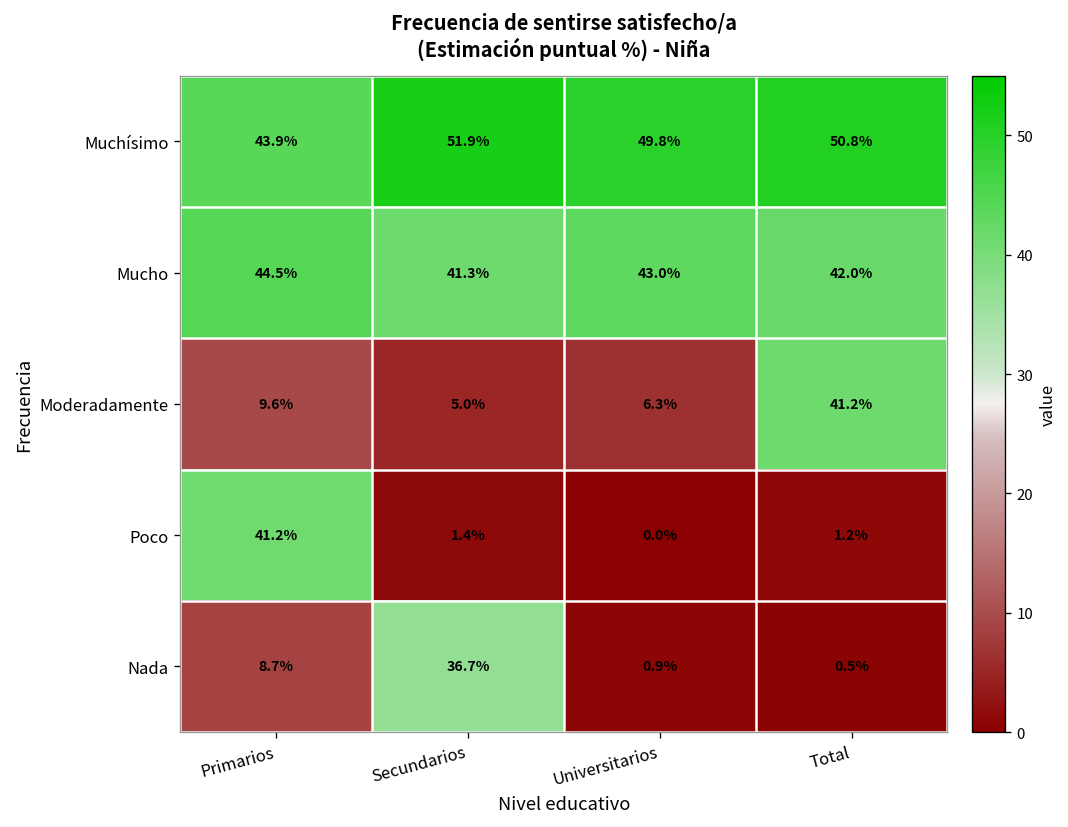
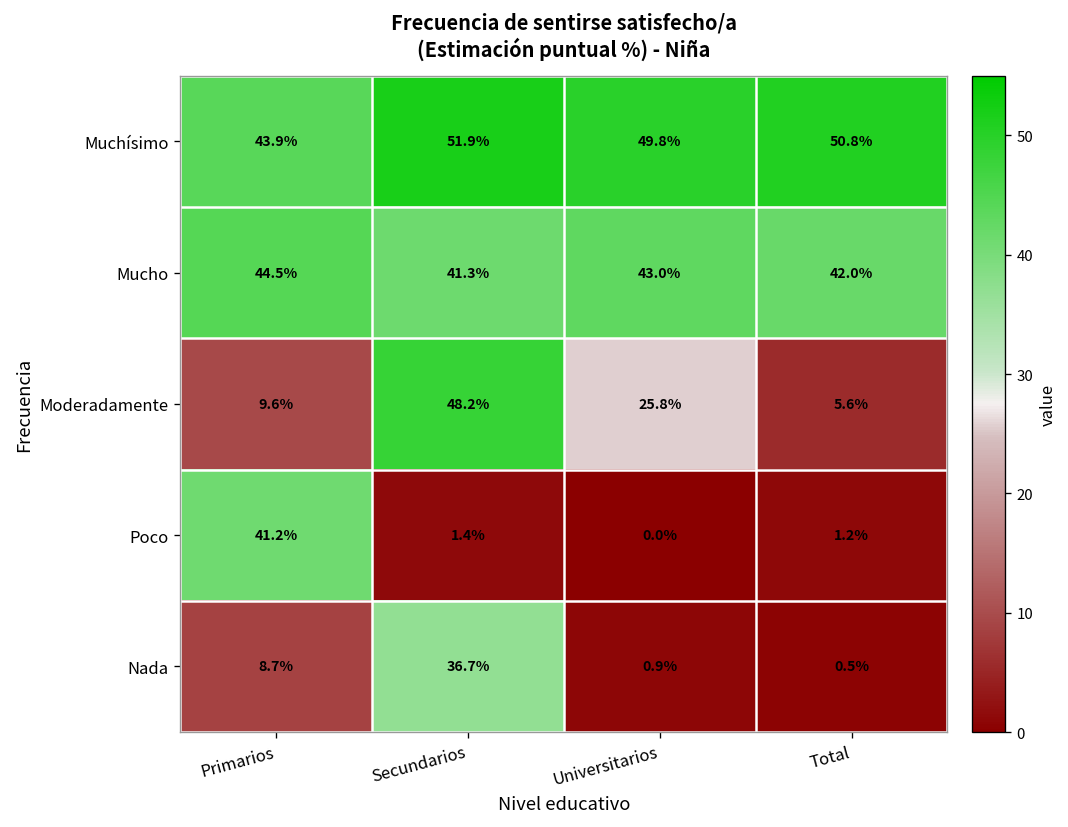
Moderadamente, Secundarios: 5.0% -> 48.2%
Moderadamente, Universitarios: 6.3% -> 25.8%
Moderadamente, Total: 41.2% -> 5.6%
